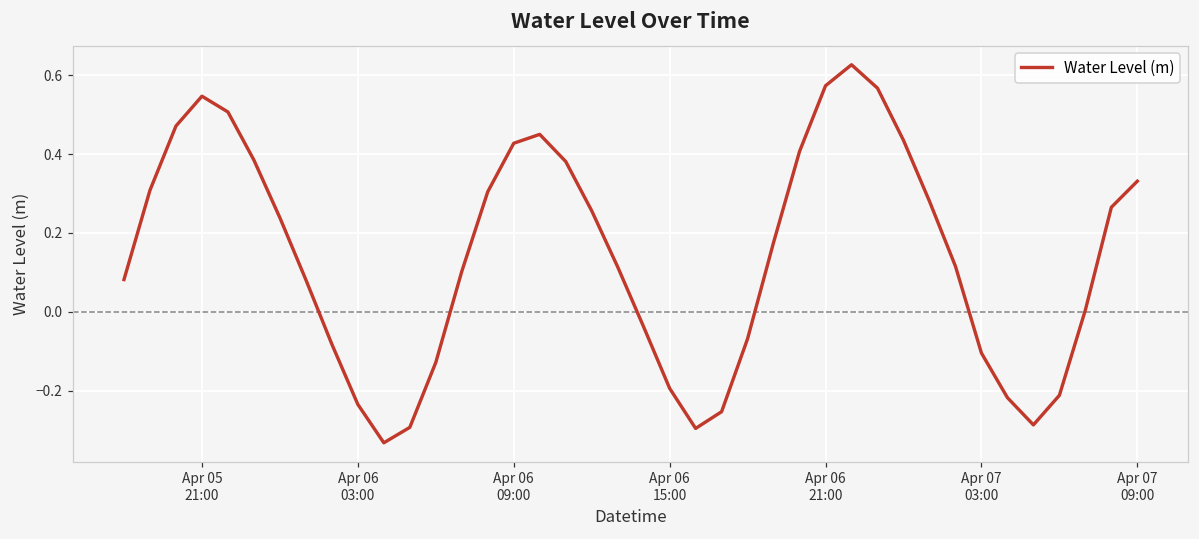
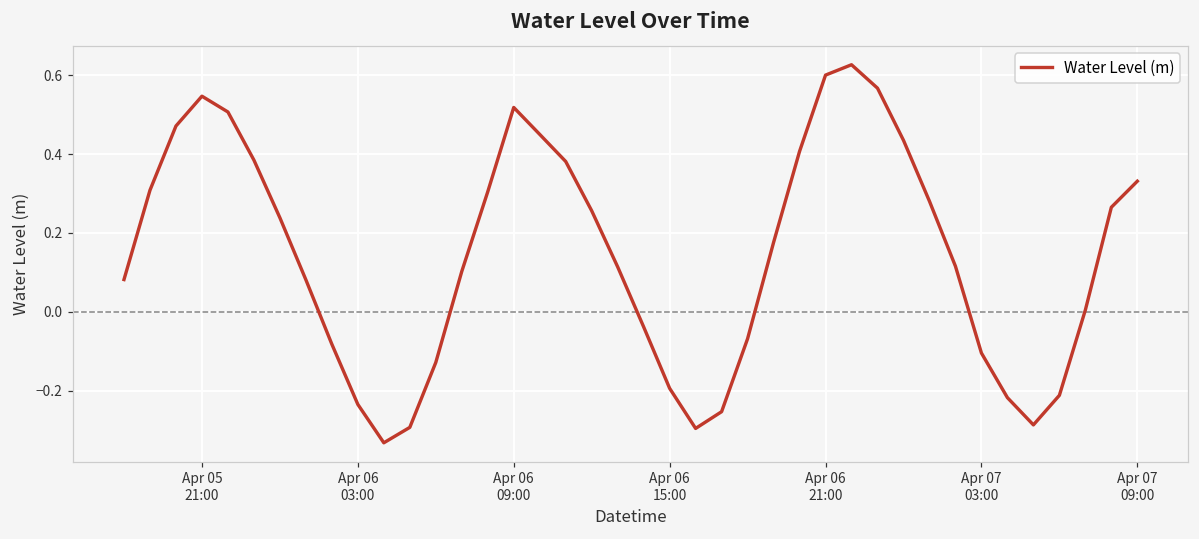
Apr 06 09:00: 0.43 -> 0.52
Apr 06 21:00: 0.57 -> 0.60
